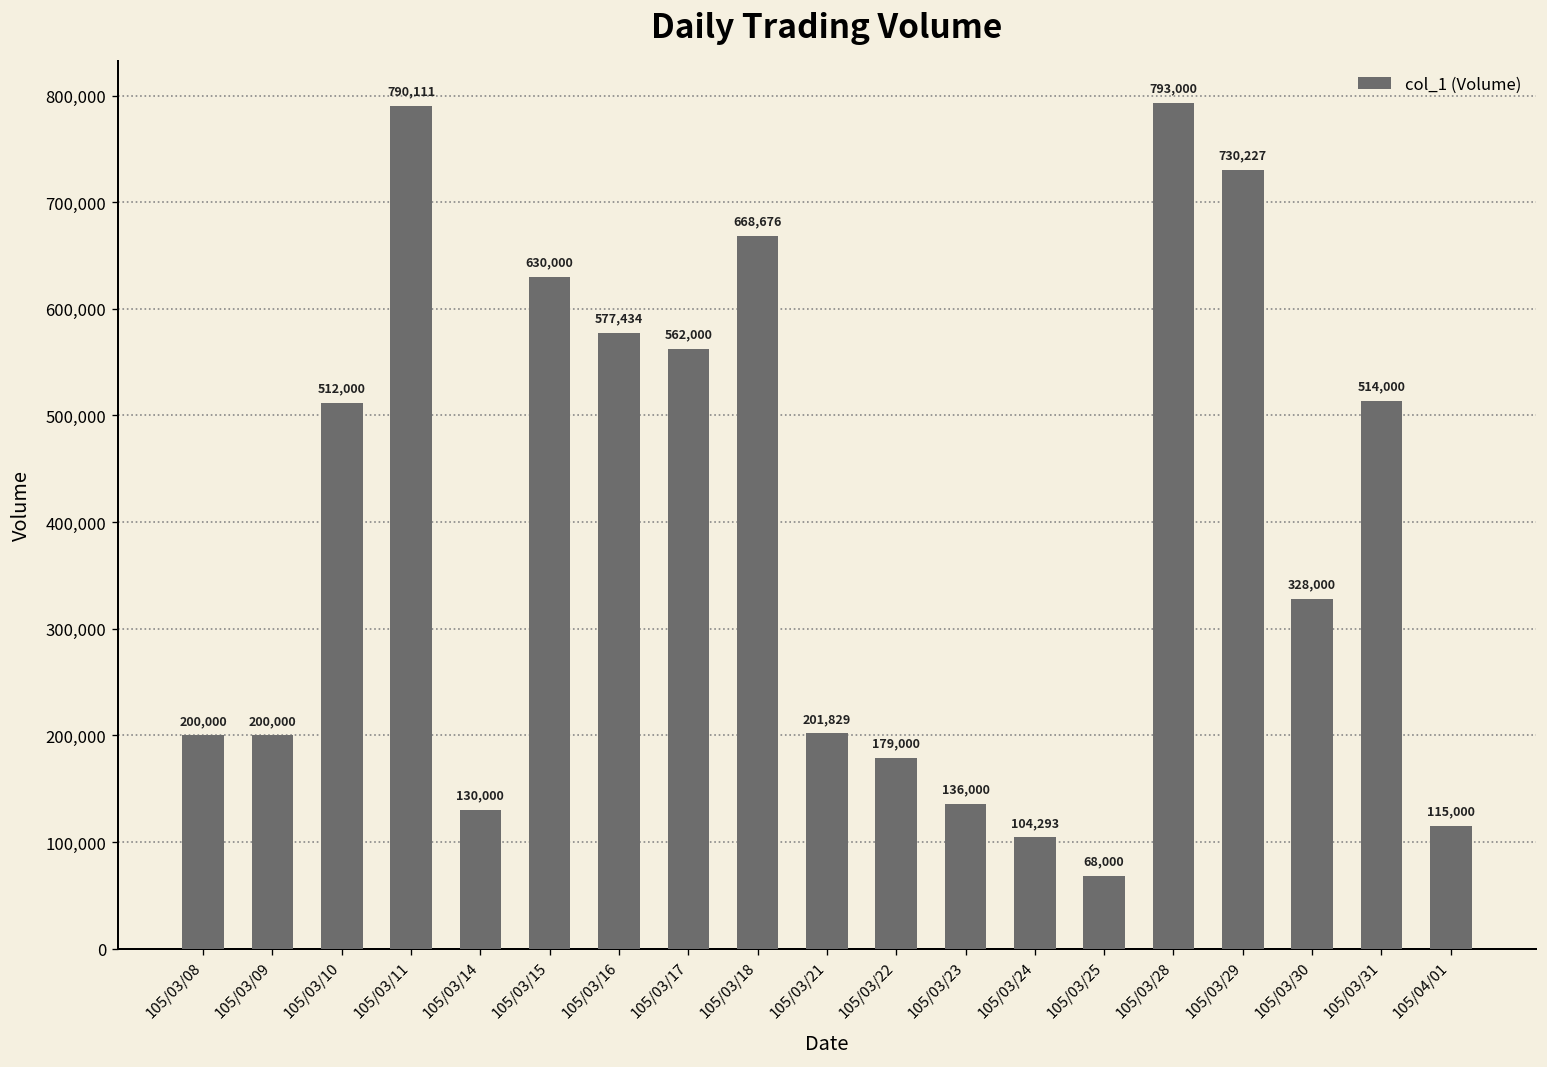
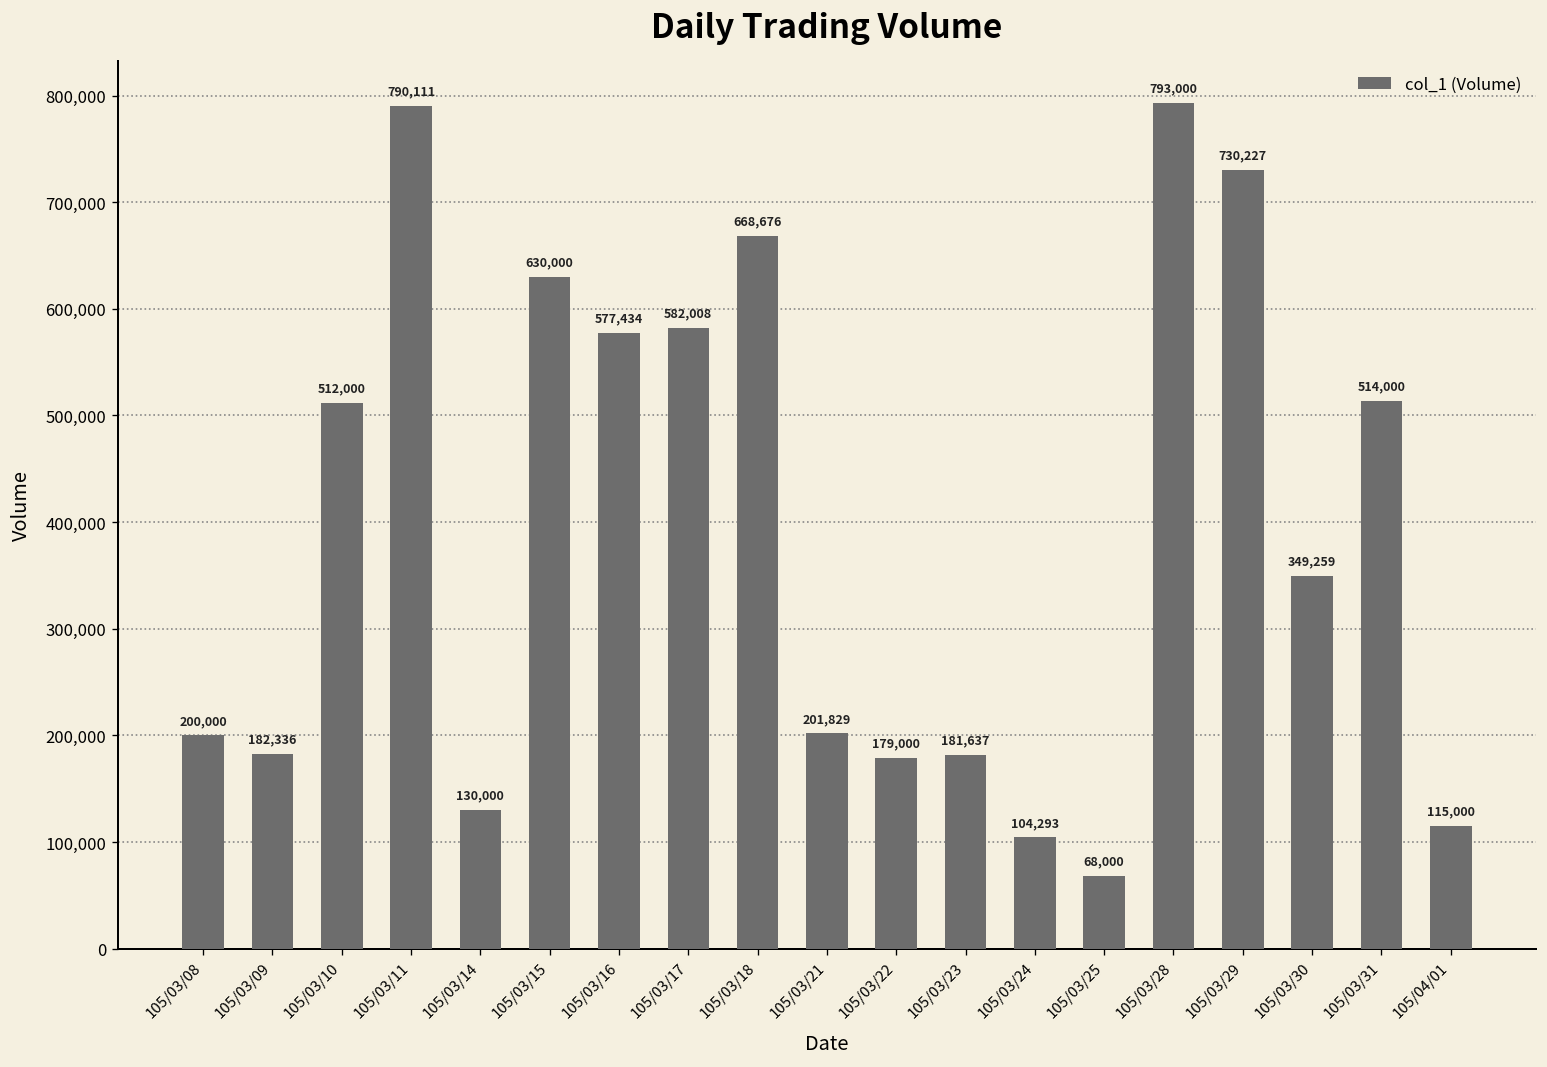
105/03/09: 200,000 -> 182,336
105/03/17: 562,000 -> 582,008
105/03/23: 136,000 -> 181,637
105/03/30: 328,000 -> 349,259
